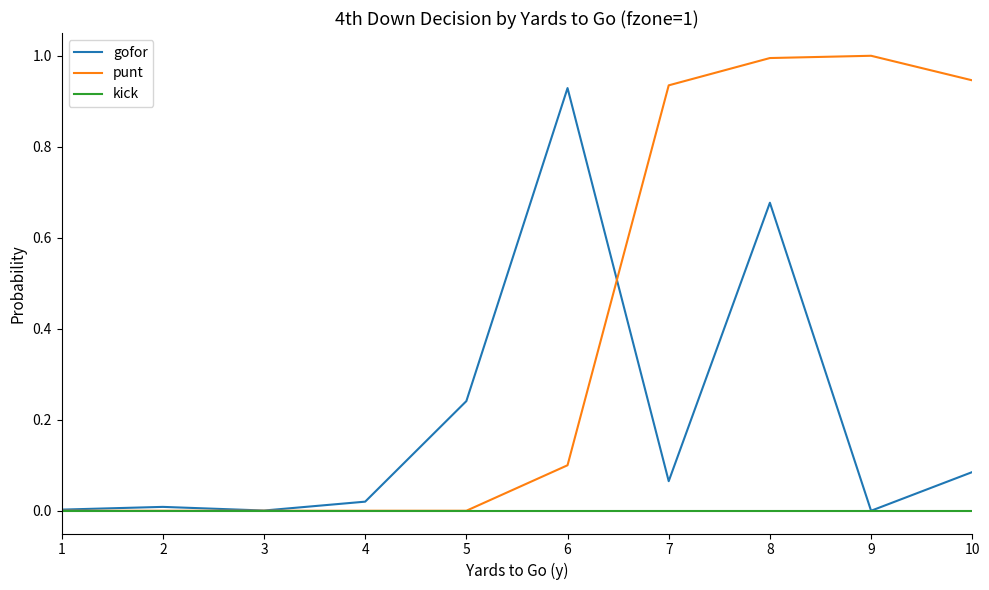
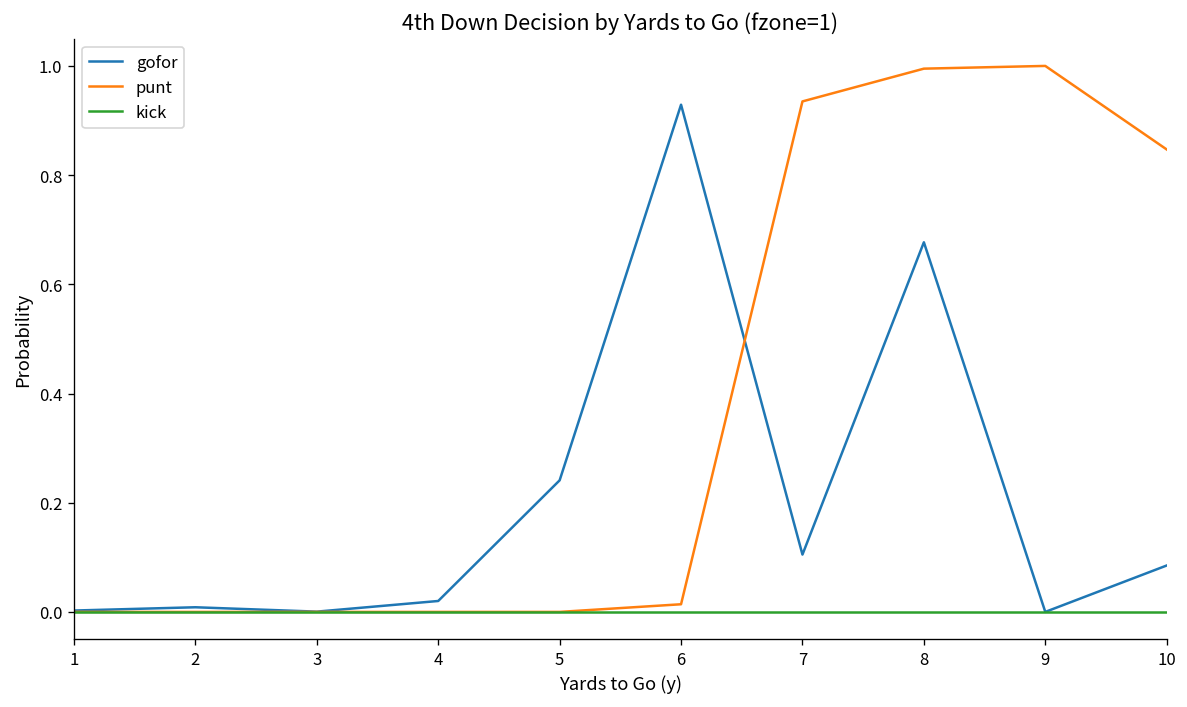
punt, 6: 0.10 -> 0.01
gofor, 7: 0.07 -> 0.11
punt, 10: 0.95 -> 0.85
